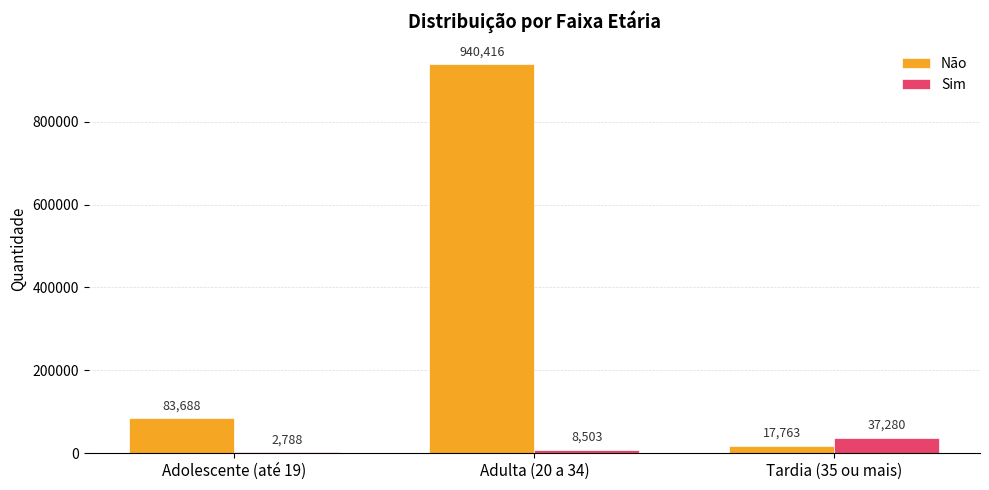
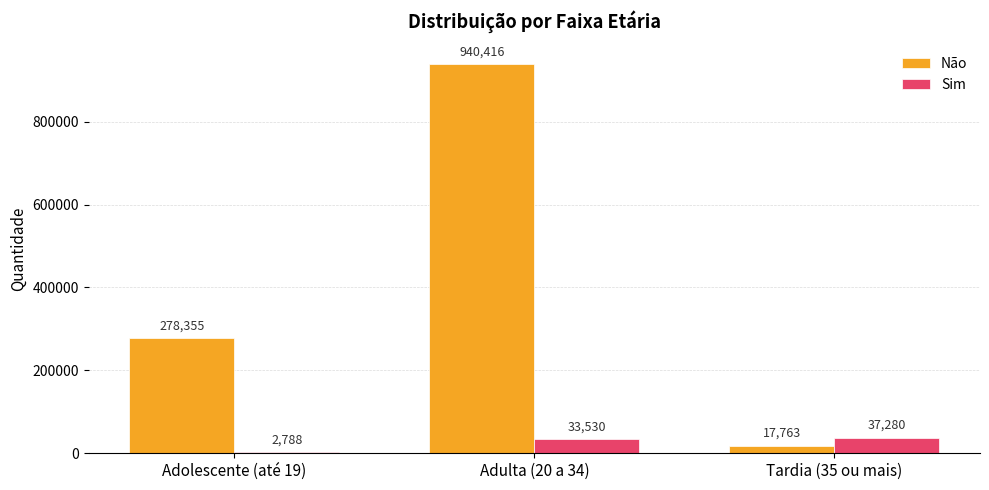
Não, Adolescente (até 19): 83,688 -> 278,355
Sim, Adulta (20 a 34): 8,503 -> 33,530
